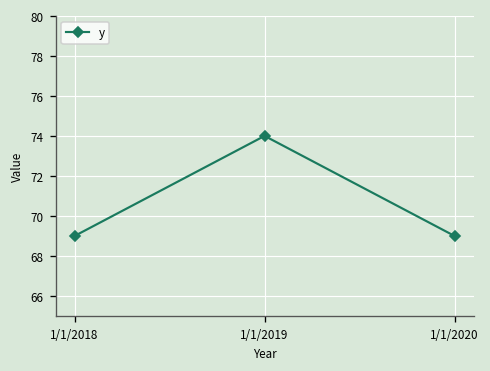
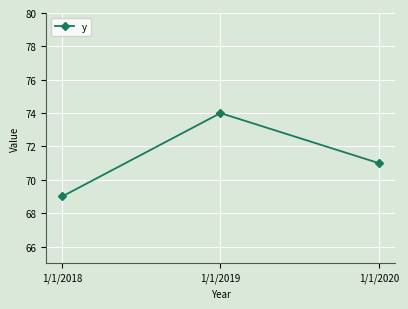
1/1/2020: 69 -> 71
